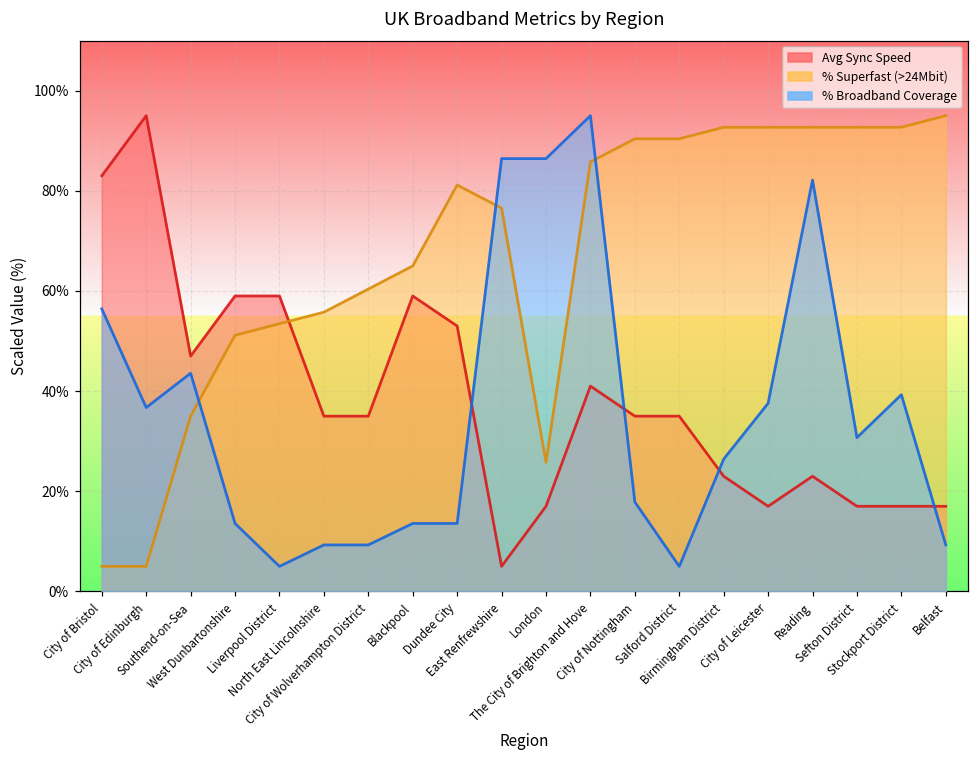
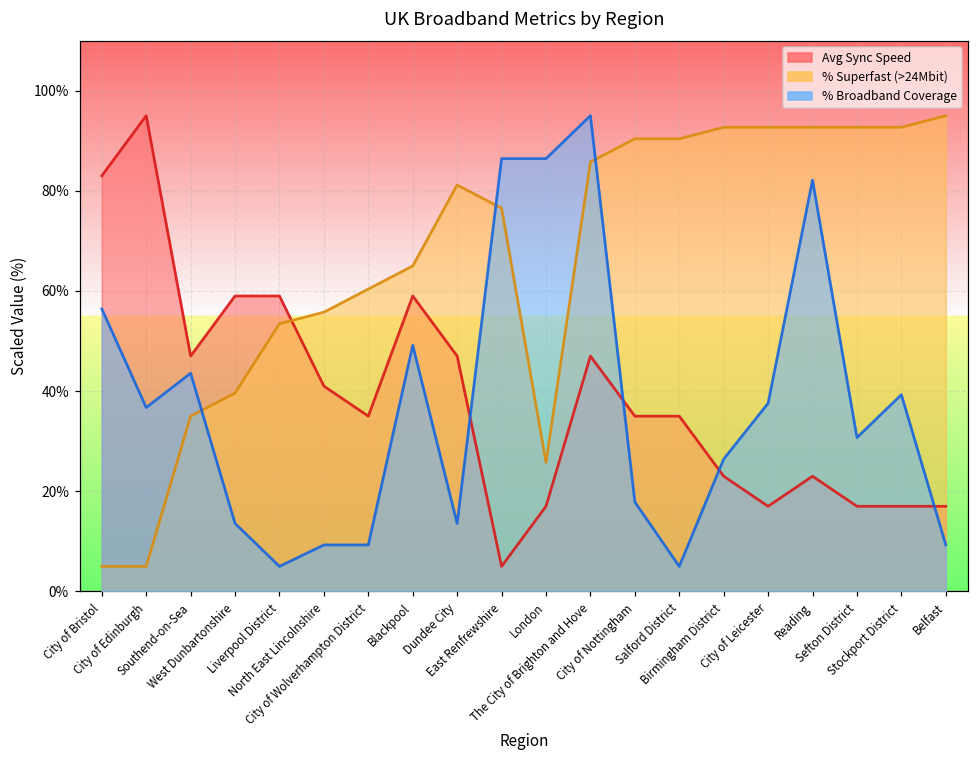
% Superfast (>24Mbit), West Dunbartonshire: 51% -> 40%
Avg Sync Speed, North East Lincolnshire: 35% -> 41%
% Broadband Coverage, Blackpool: 14% -> 49%
Avg Sync Speed, Dundee City: 53% -> 47%
Avg Sync Speed, The City of Brighton and Hove: 41% -> 47%
